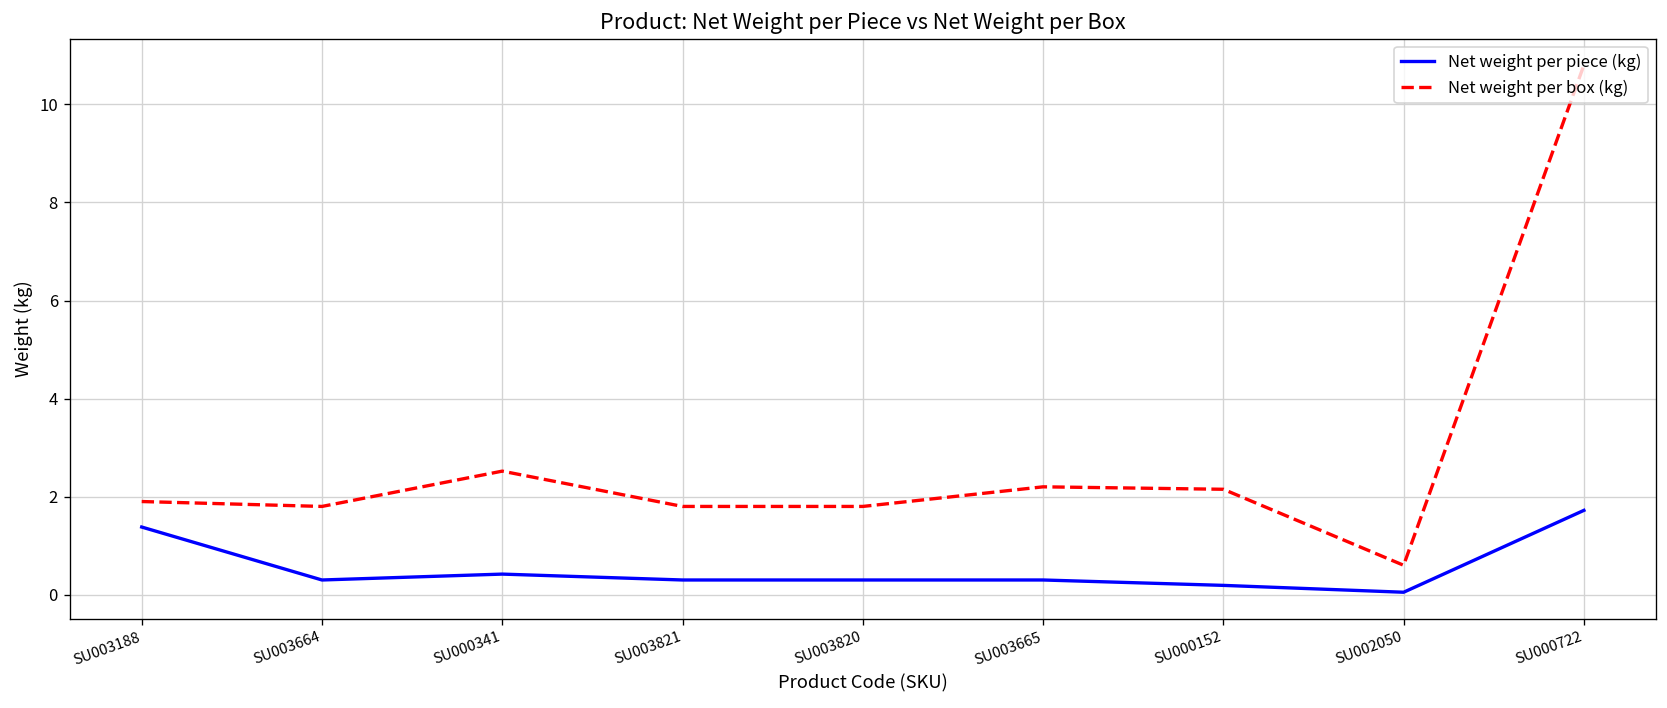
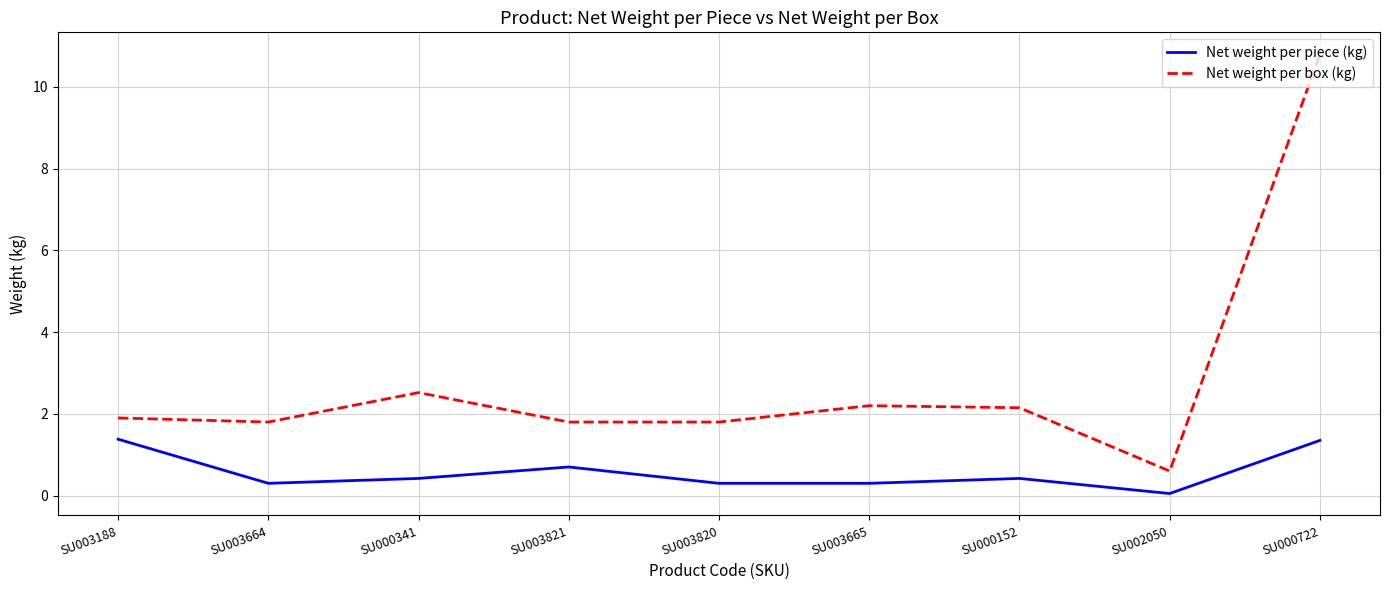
Net weight per piece (kg), SU003821: 0.3 -> 0.7
Net weight per piece (kg), SU000152: 0.2 -> 0.4
Net weight per piece (kg), SU000722: 1.7 -> 1.4
